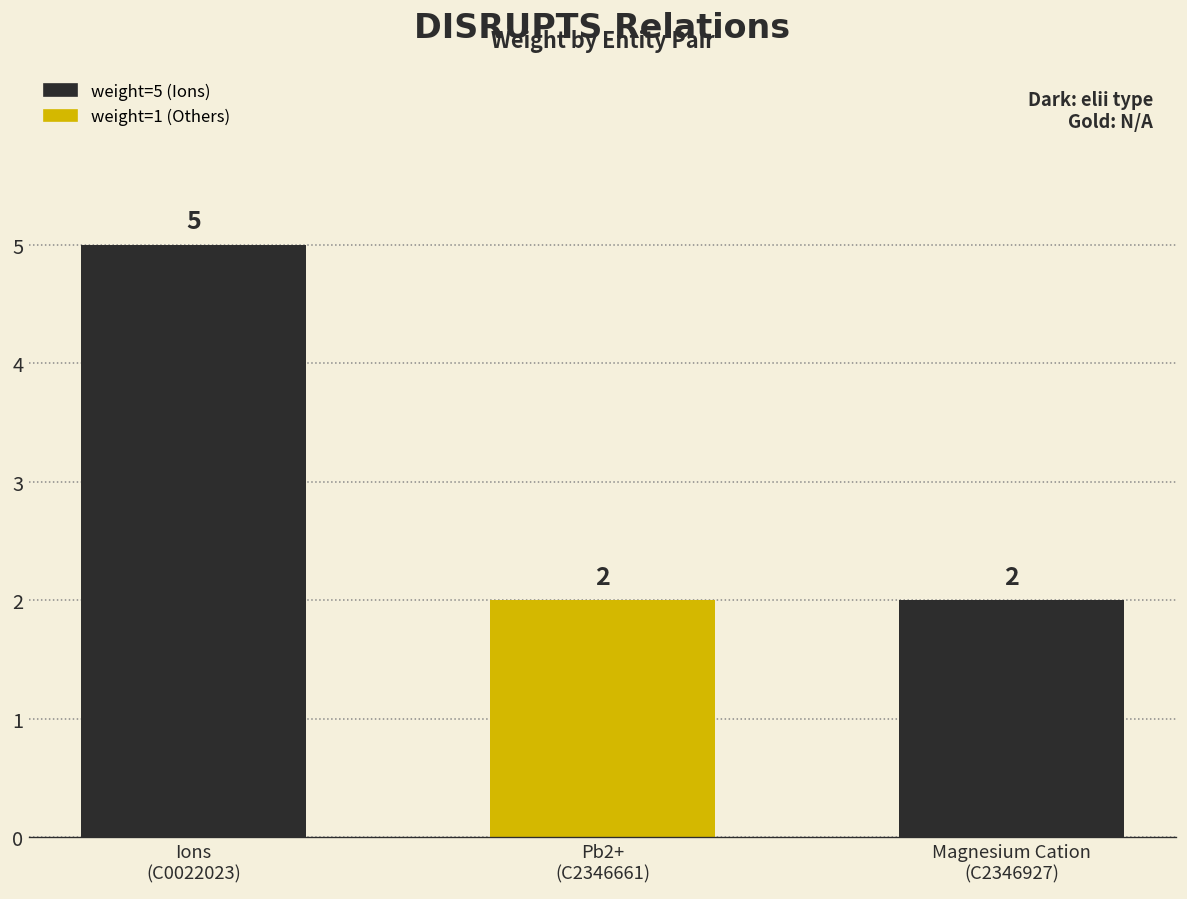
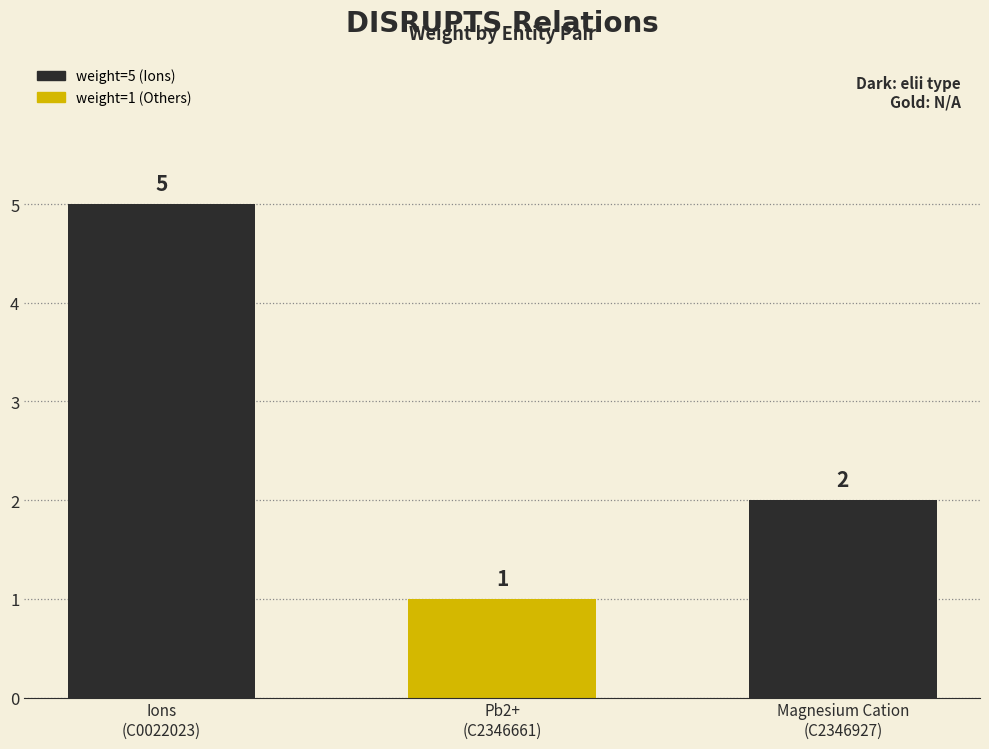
Pb2+ (C2346661): 2 -> 1
